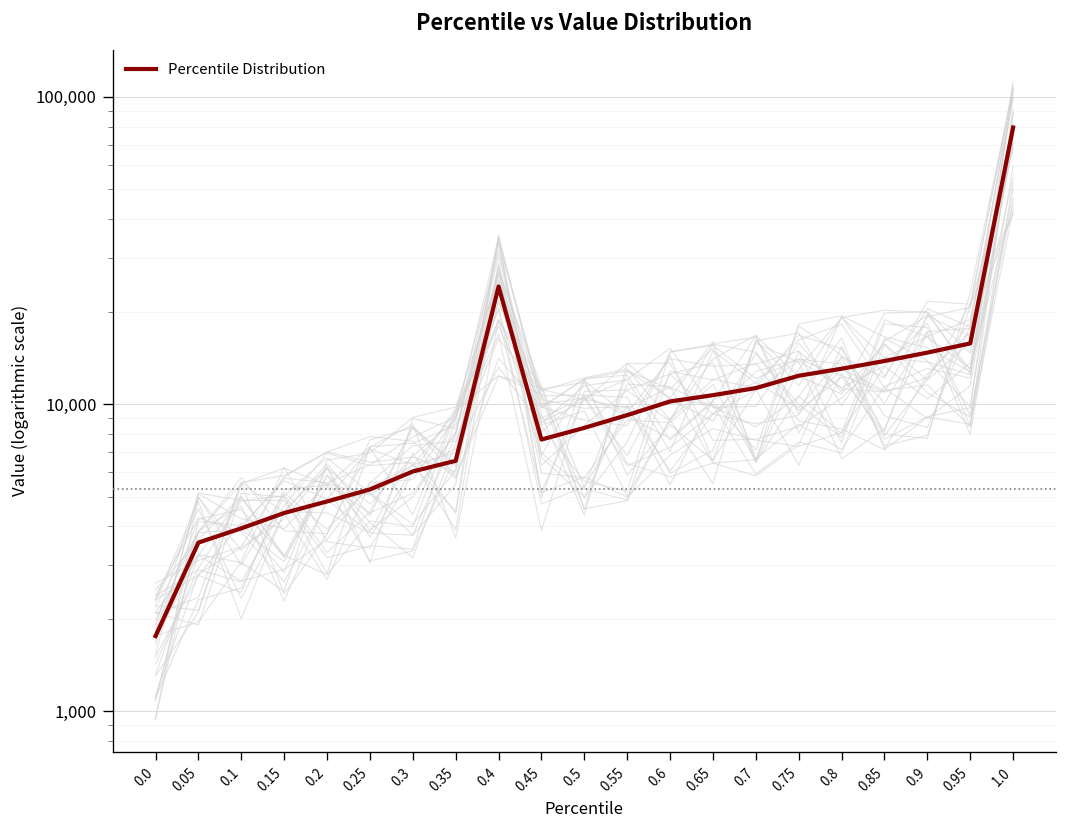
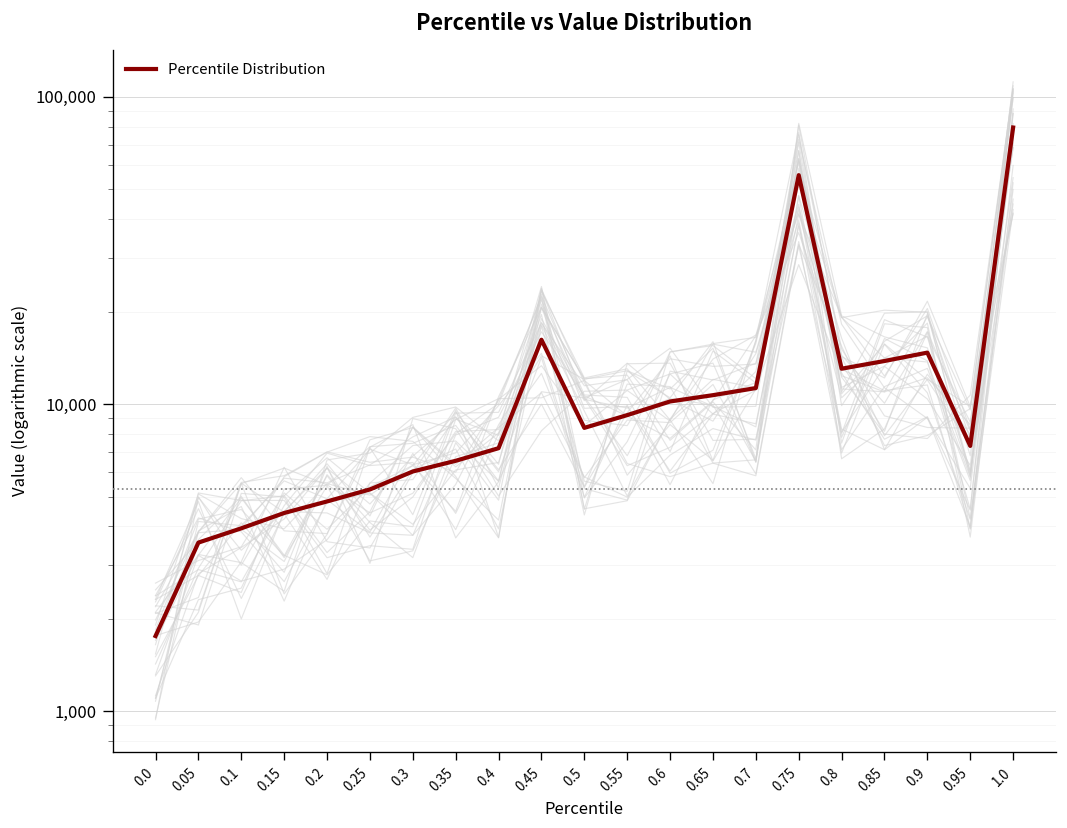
Percentile Distribution, 0.4: 24,000 -> 7,200
Percentile Distribution, 0.45: 7,700 -> 16,000
Percentile Distribution, 0.75: 12,000 -> 56,000
Percentile Distribution, 0.95: 16,000 -> 7,300
